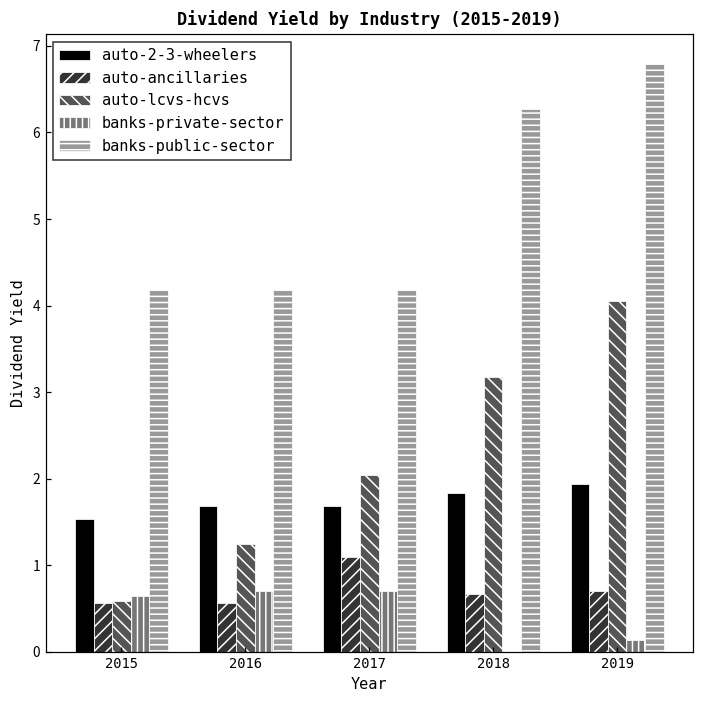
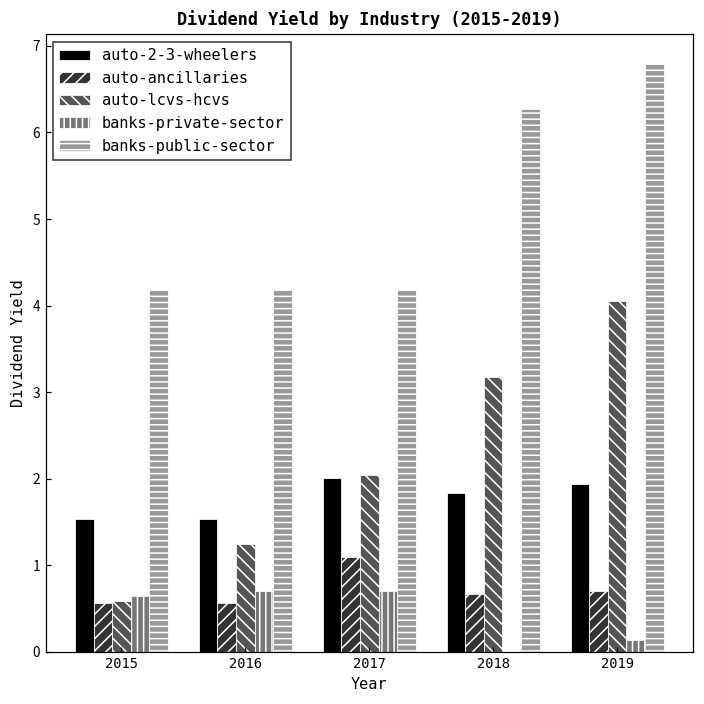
auto-2-3-wheelers, 2016: 1.7 -> 1.5
auto-2-3-wheelers, 2017: 1.7 -> 2.0
